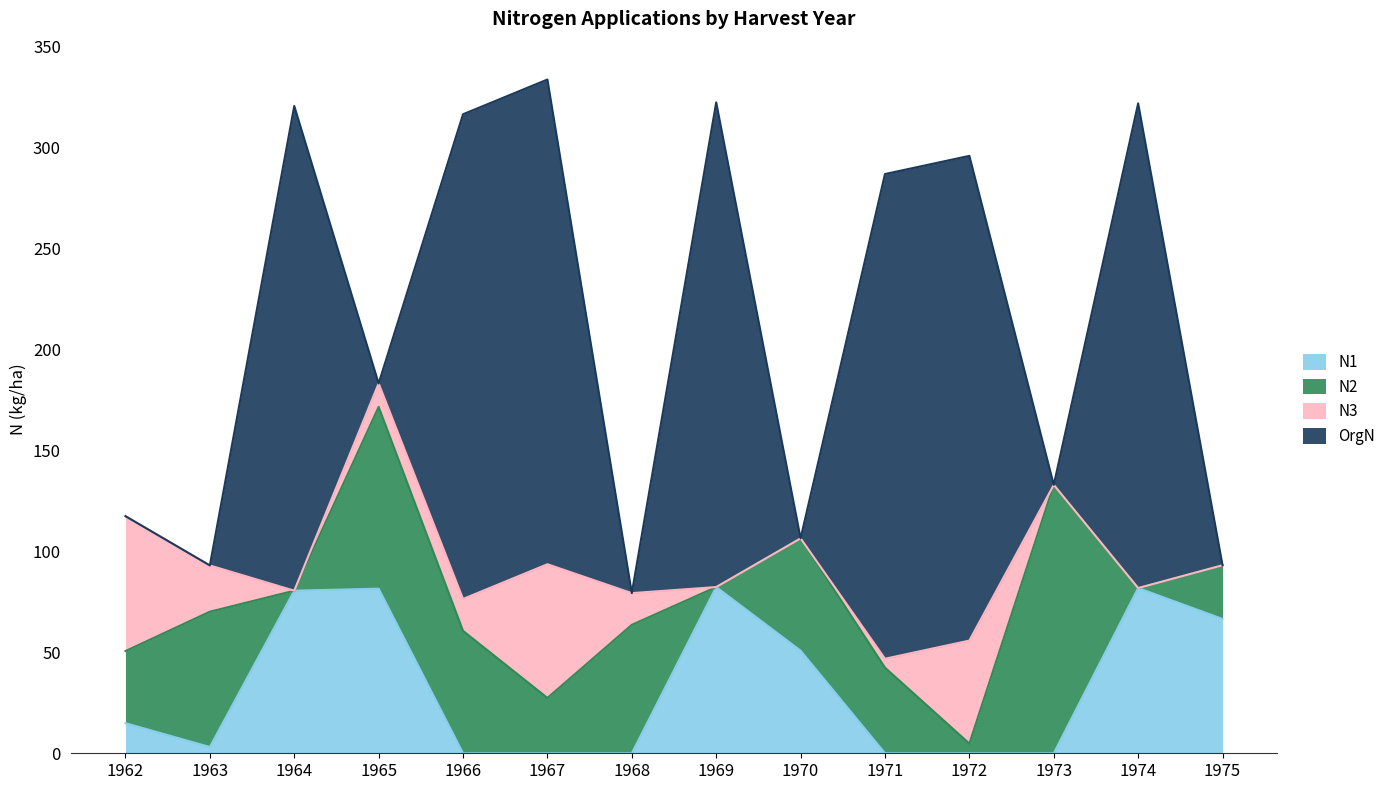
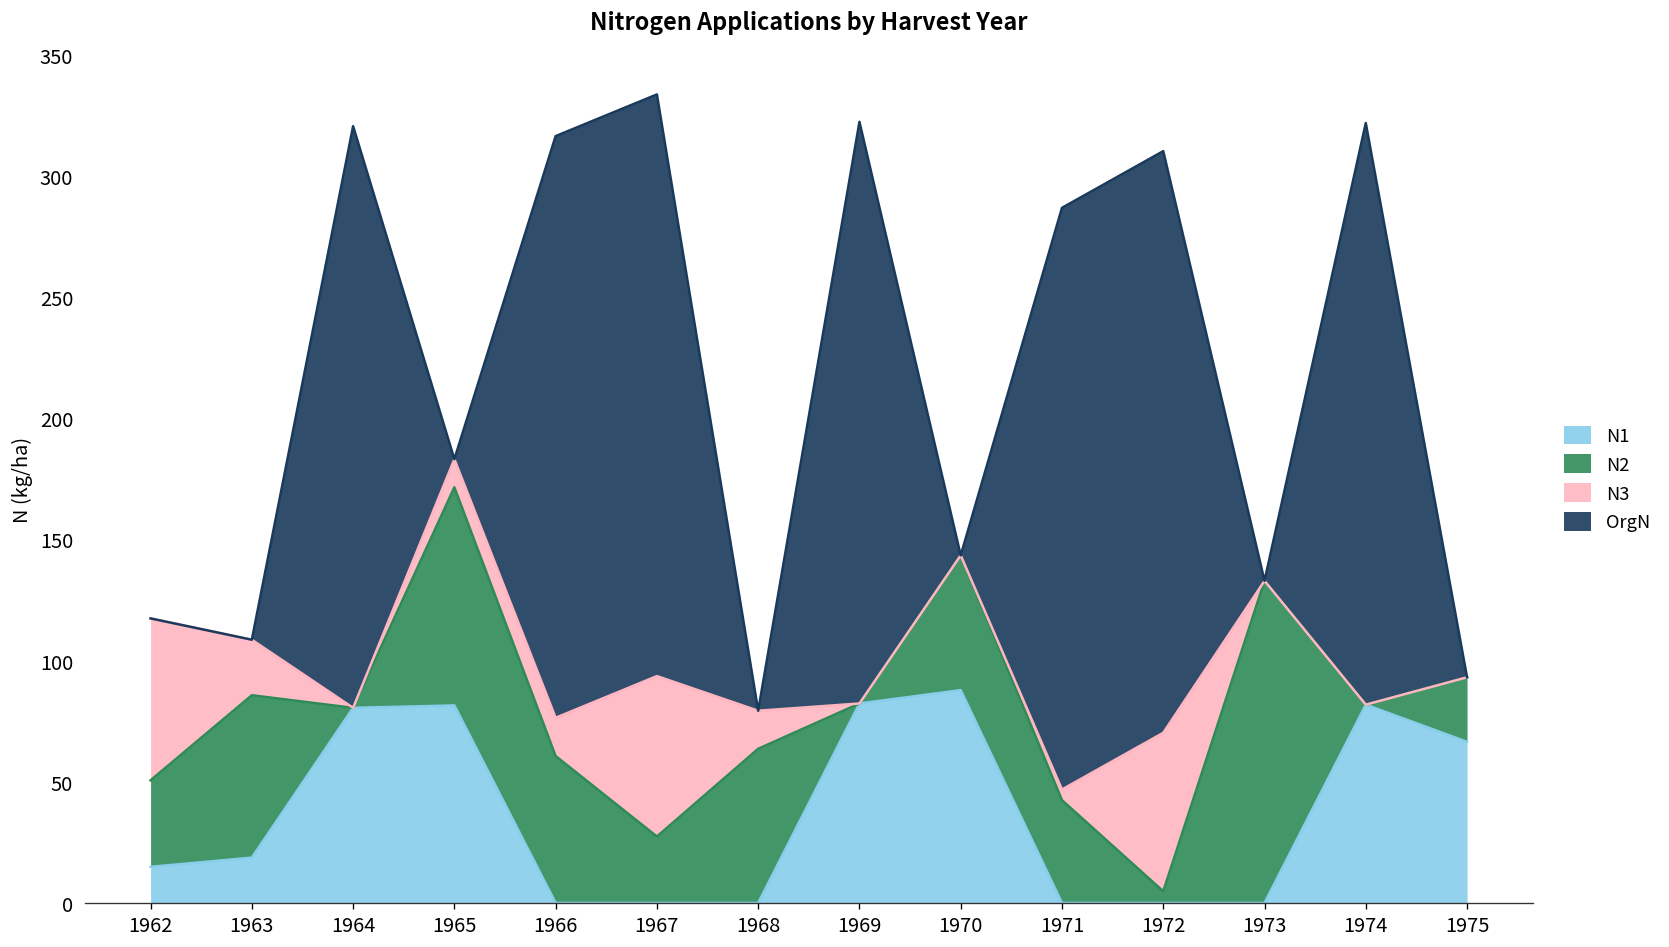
N1, 1963: 3 -> 19
N1, 1970: 51 -> 88
N3, 1972: 51 -> 65
